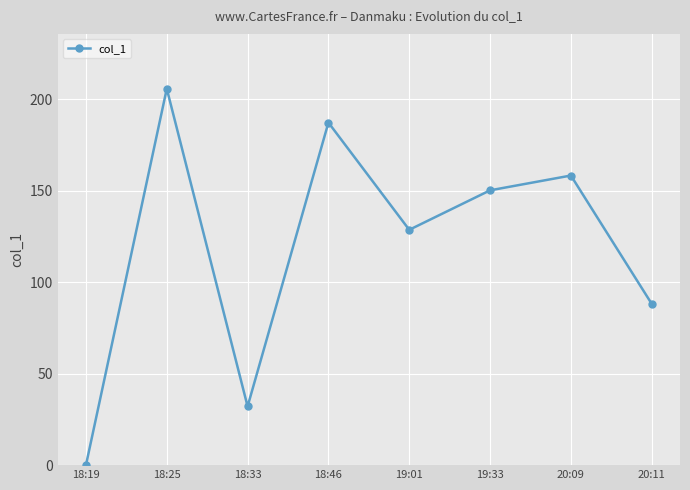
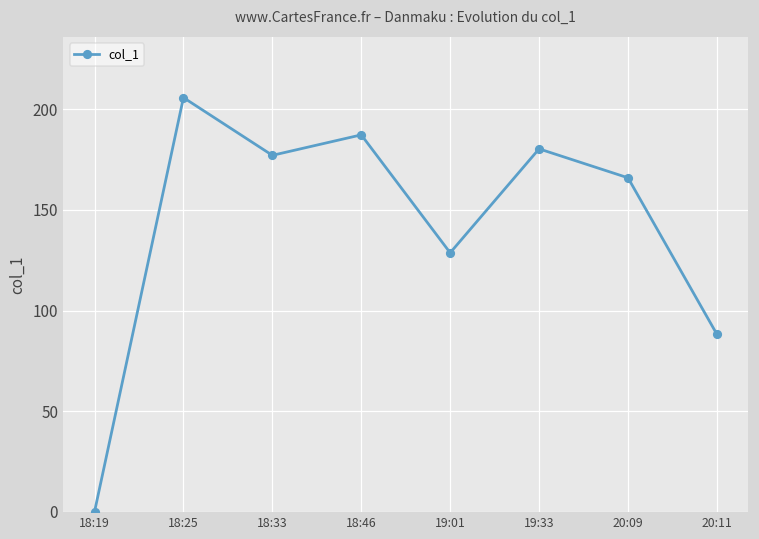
18:33: 32 -> 177
19:33: 150 -> 180
20:09: 158 -> 166
